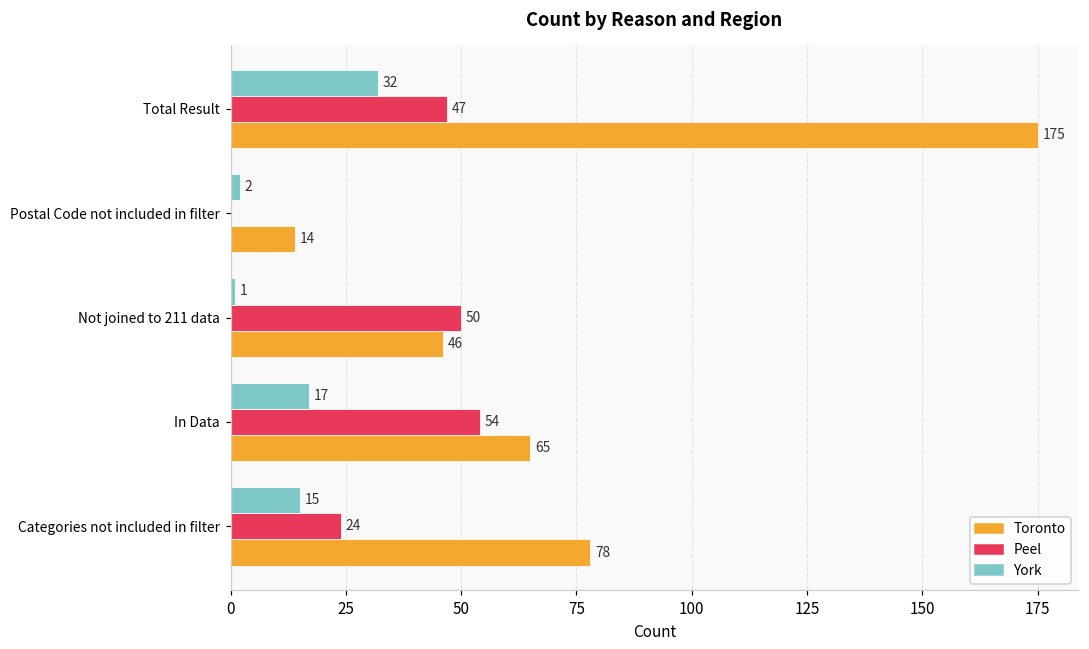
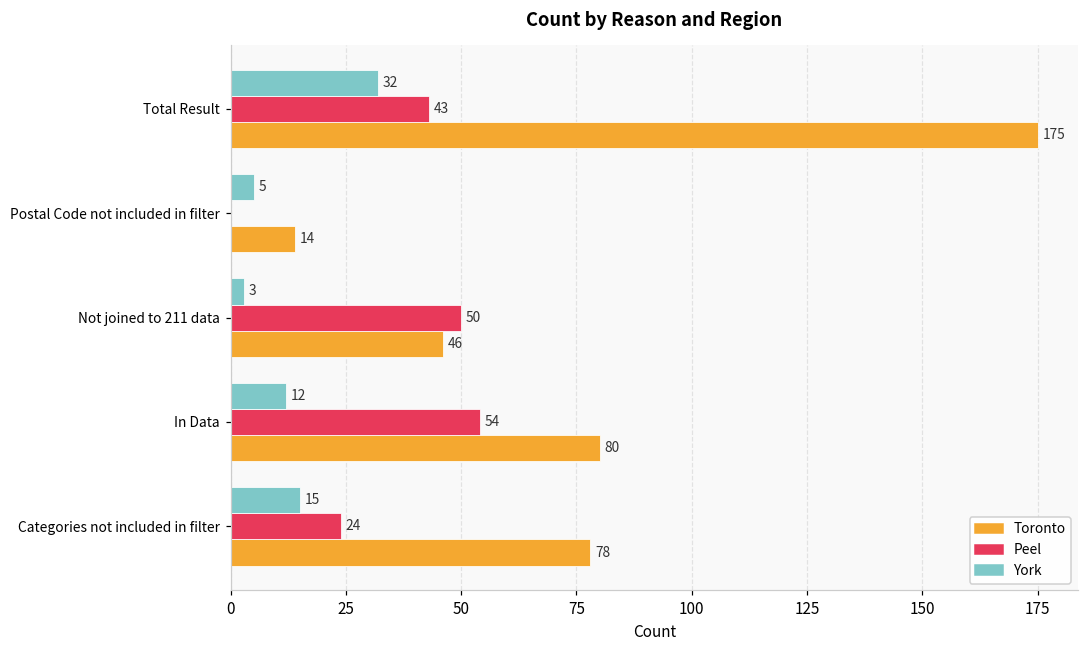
Peel, Total Result: 47 -> 43
York, Postal Code not included in filter: 2 -> 5
York, Not joined to 211 data: 1 -> 3
York, In Data: 17 -> 12
Toronto, In Data: 65 -> 80
